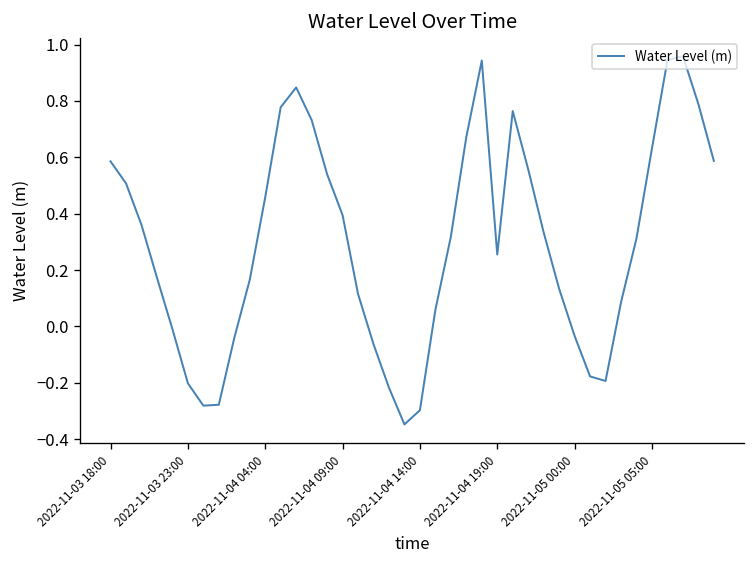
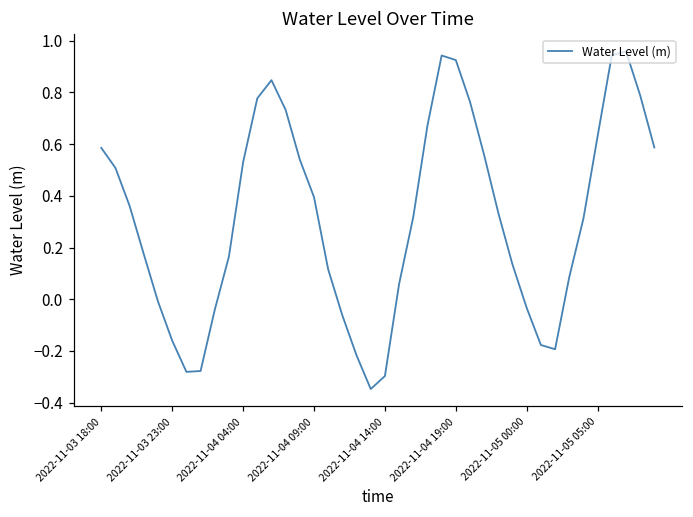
2022-11-03 23:00: -0.20 -> -0.16
2022-11-04 04:00: 0.46 -> 0.53
2022-11-04 19:00: 0.26 -> 0.93
